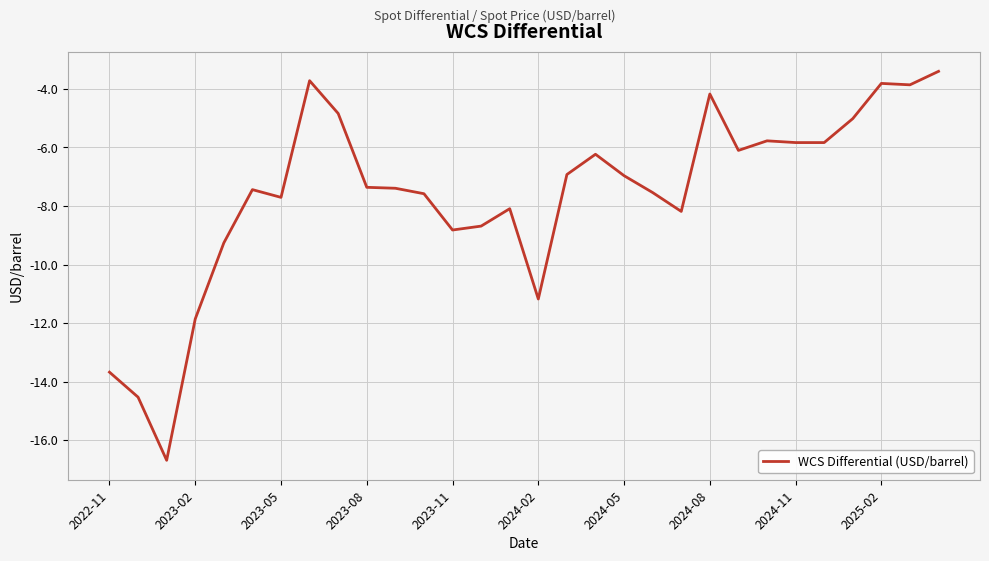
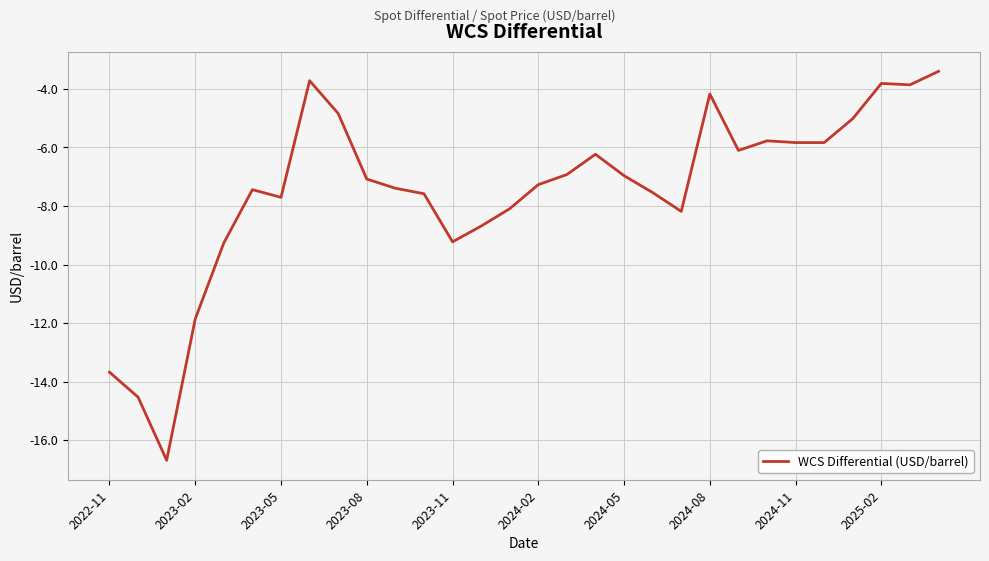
2023-08: -7.4 -> -7.1
2023-11: -8.8 -> -9.2
2024-02: -11.2 -> -7.3
